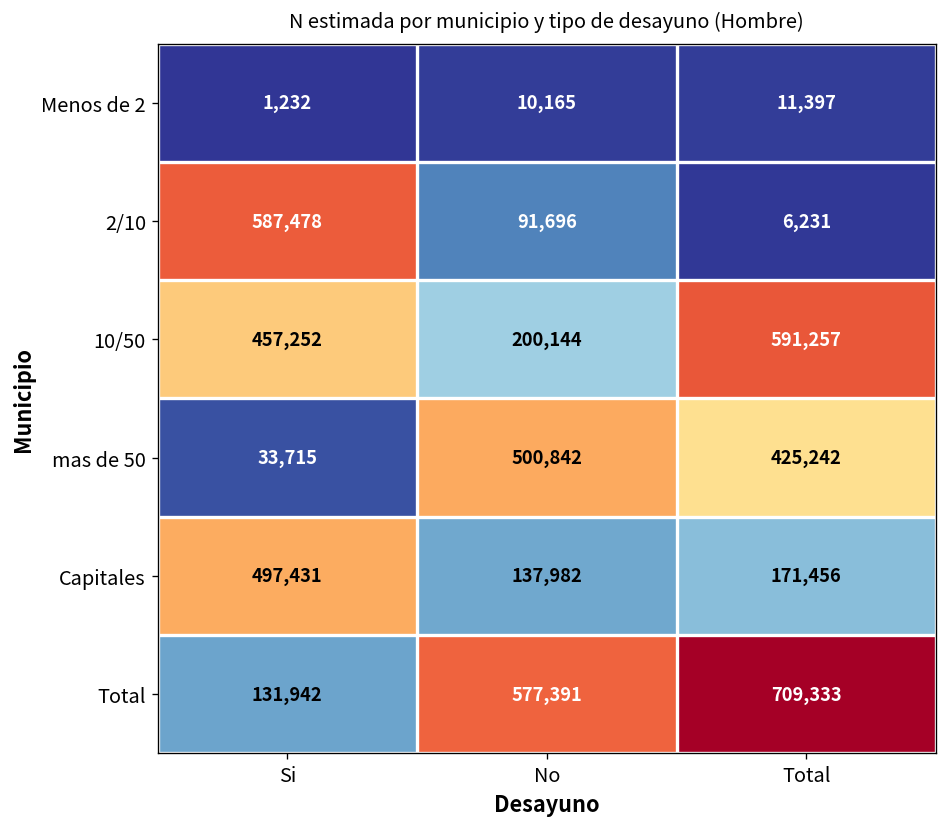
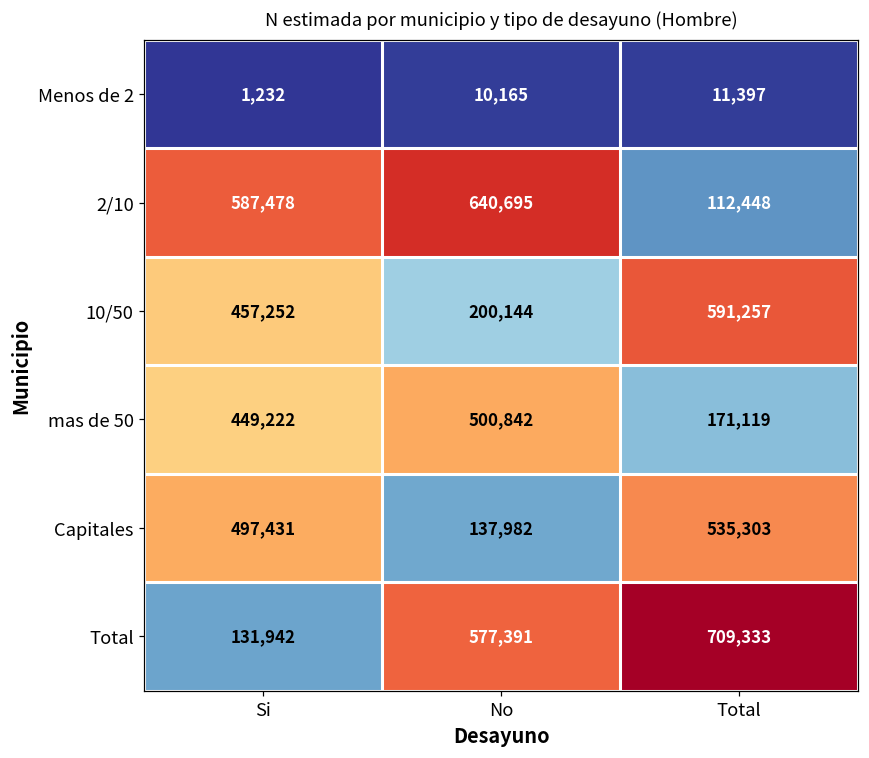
2/10, No: 91,696 -> 640,695
2/10, Total: 6,231 -> 112,448
mas de 50, Si: 33,715 -> 449,222
mas de 50, Total: 425,242 -> 171,119
Capitales, Total: 171,456 -> 535,303
